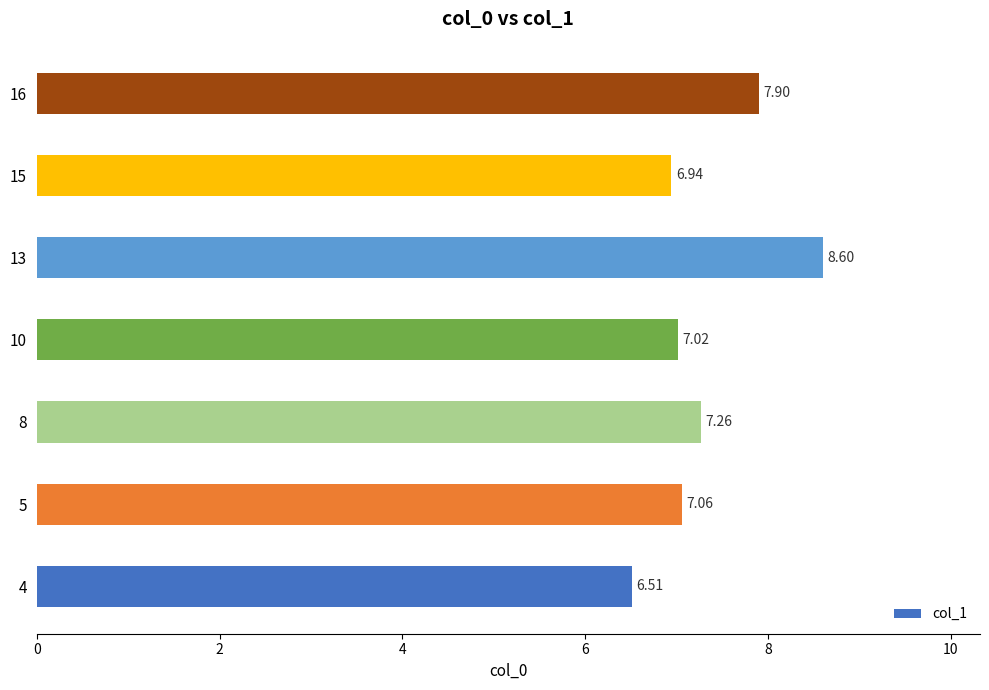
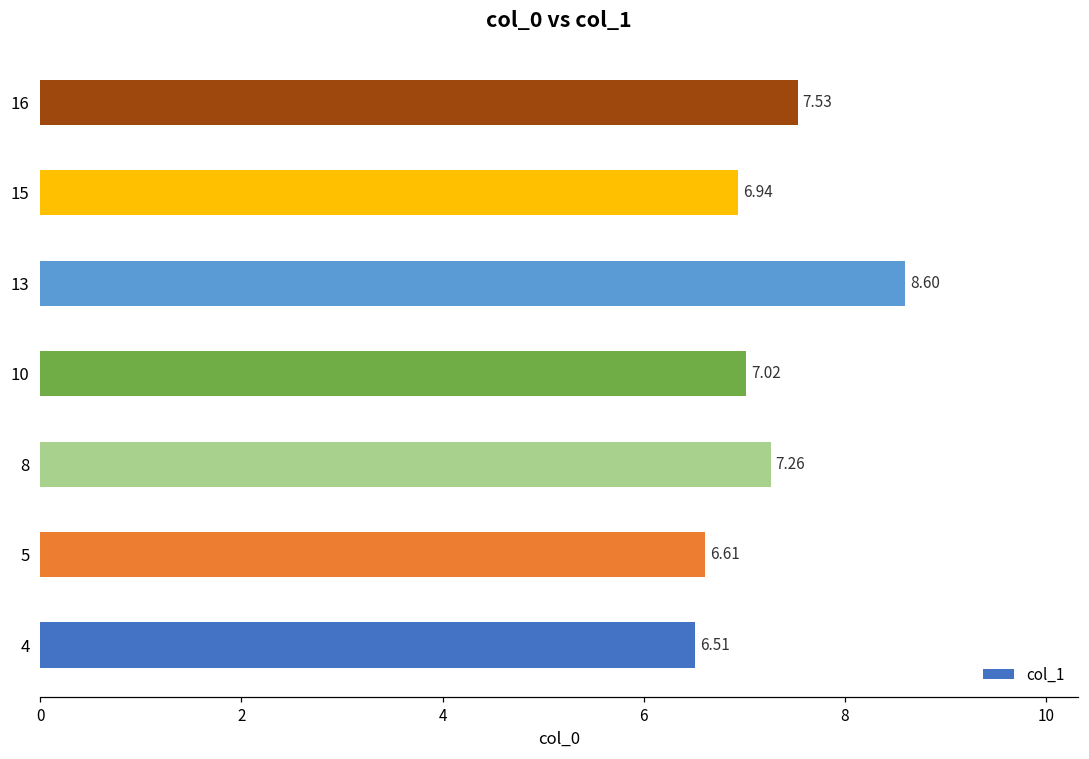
16: 7.90 -> 7.53
5: 7.06 -> 6.61
